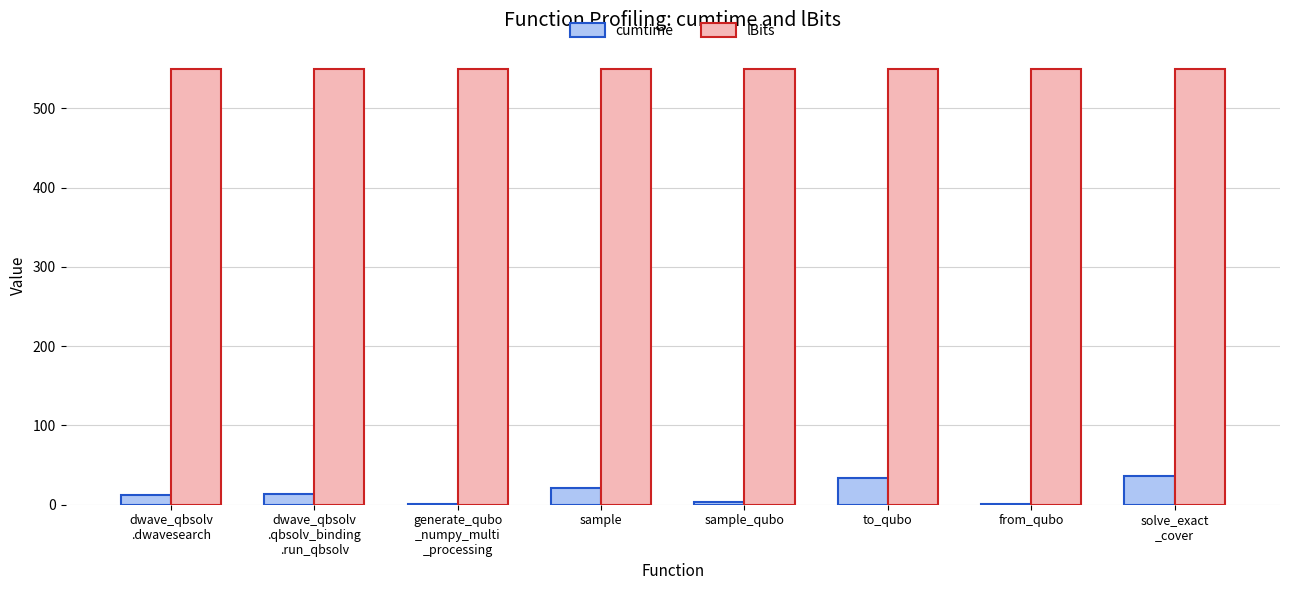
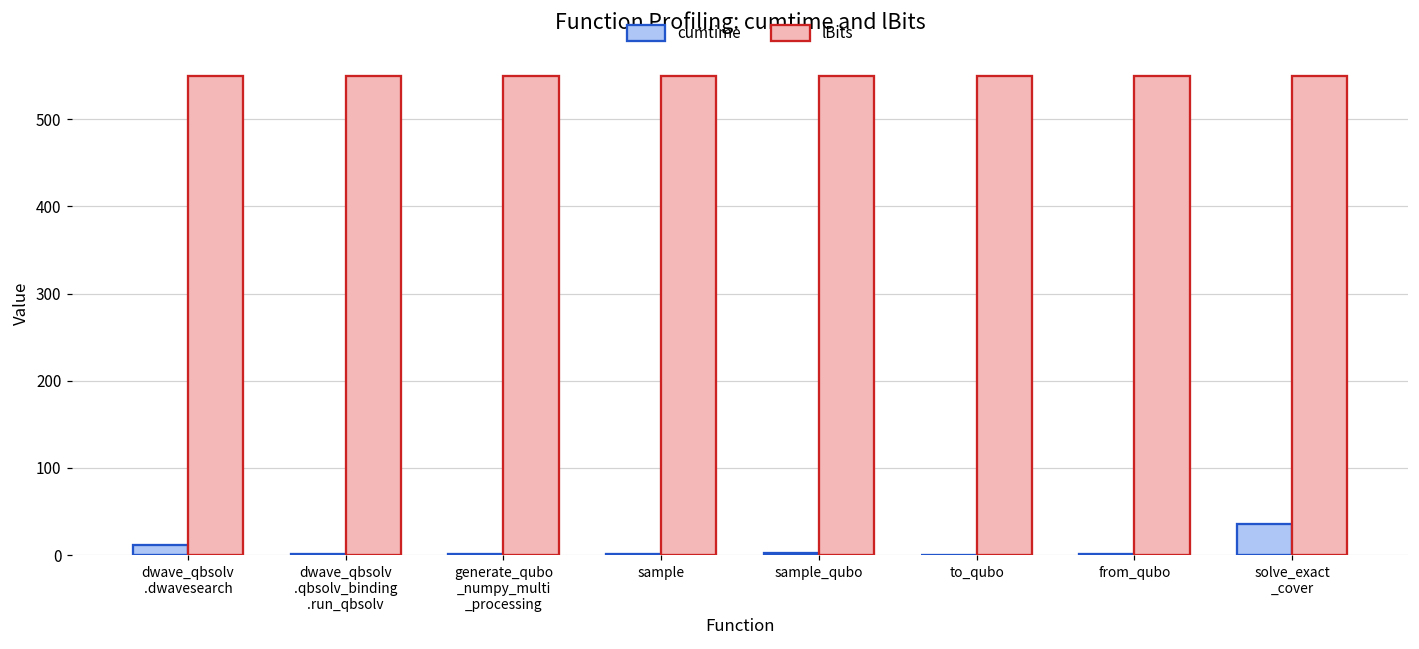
cumtime, dwave_qbsolv .qbsolv_binding .run_qbsolv: 10 -> 0
cumtime, sample: 20 -> 0
cumtime, to_qubo: 30 -> 0
